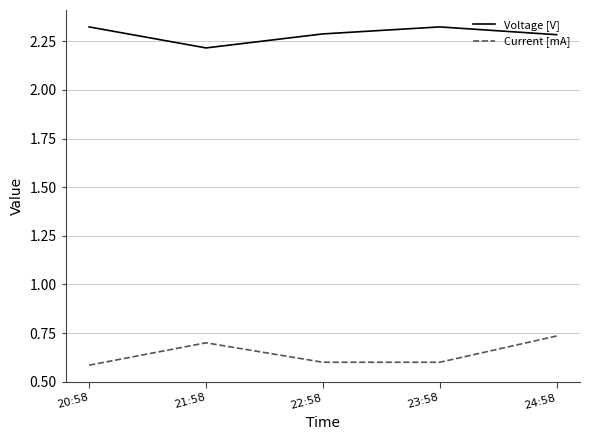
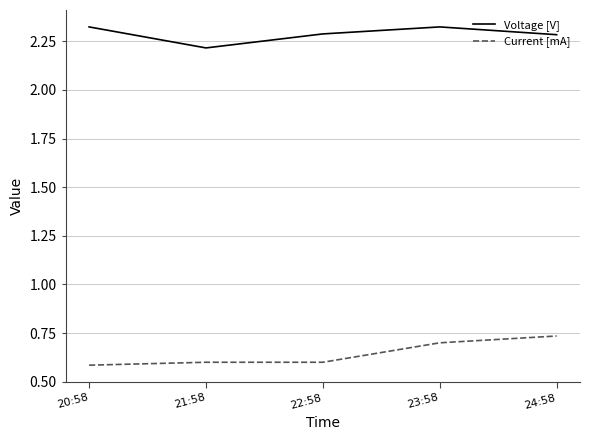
Current [mA], 21:58: 0.7 -> 0.6
Current [mA], 23:58: 0.6 -> 0.7
